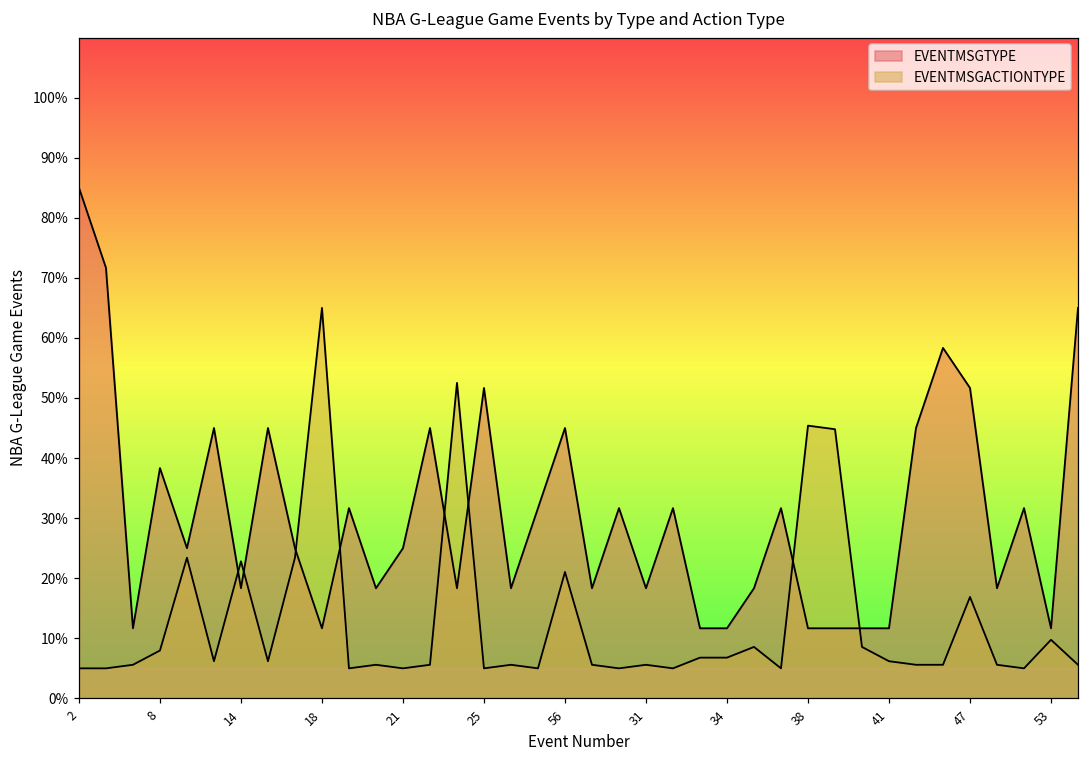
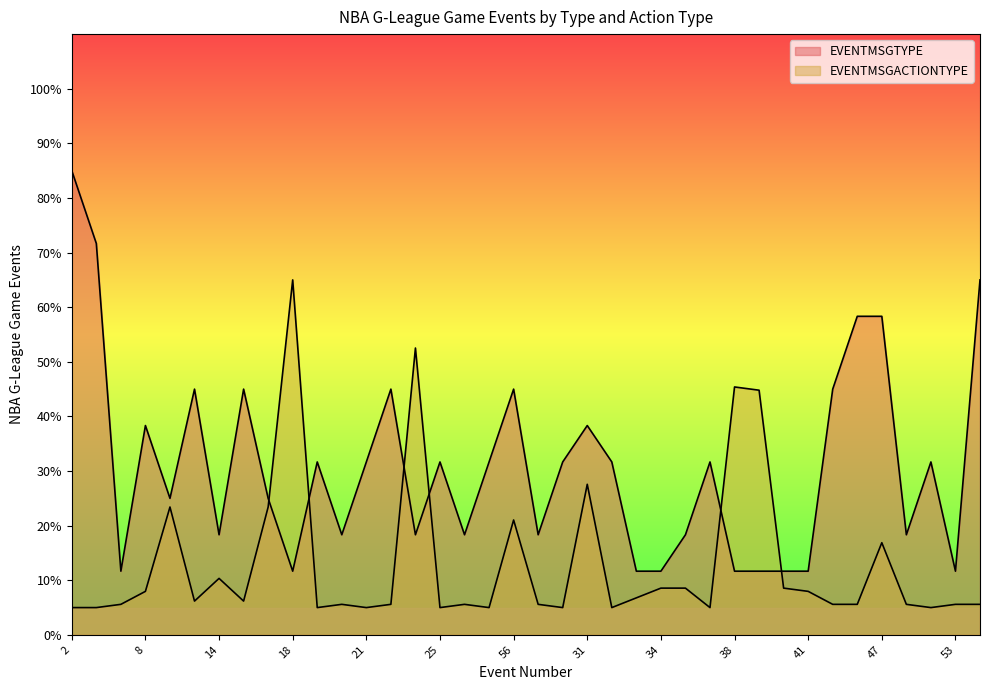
EVENTMSGACTIONTYPE, 14: 23% -> 10%
EVENTMSGTYPE, 21: 25% -> 32%
EVENTMSGTYPE, 25: 52% -> 32%
EVENTMSGTYPE, 31: 18% -> 38%
EVENTMSGACTIONTYPE, 31: 6% -> 28%
EVENTMSGACTIONTYPE, 34: 7% -> 9%
EVENTMSGACTIONTYPE, 41: 6% -> 8%
EVENTMSGTYPE, 47: 52% -> 58%
EVENTMSGACTIONTYPE, 53: 10% -> 6%
